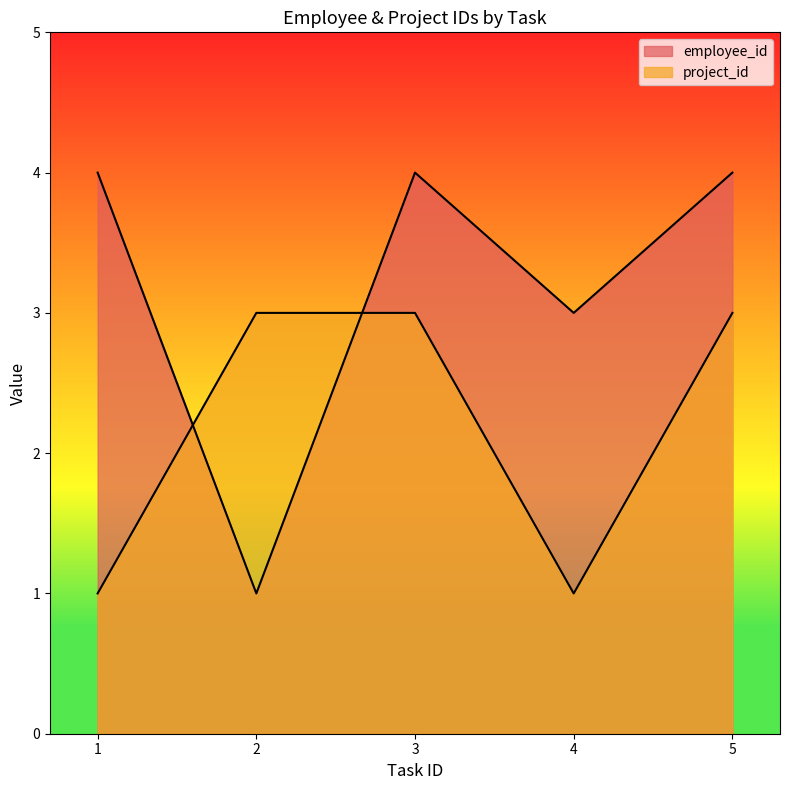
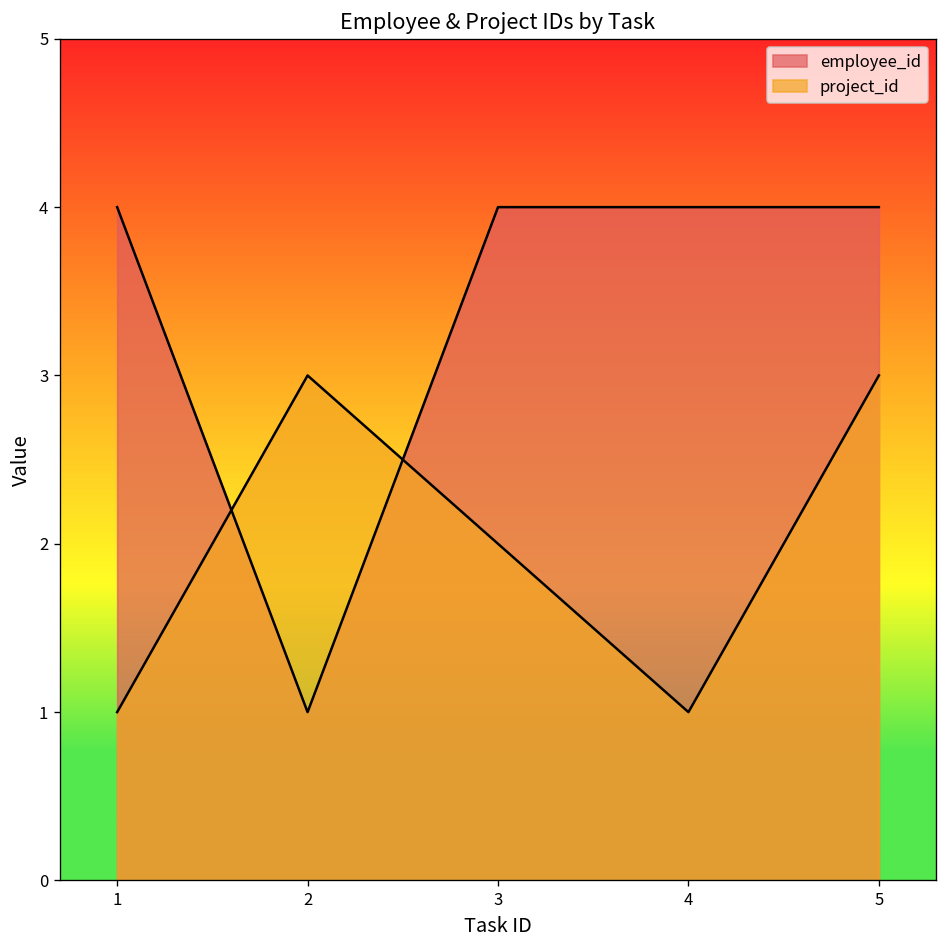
project_id, 3: 3 -> 2
employee_id, 4: 3 -> 4
